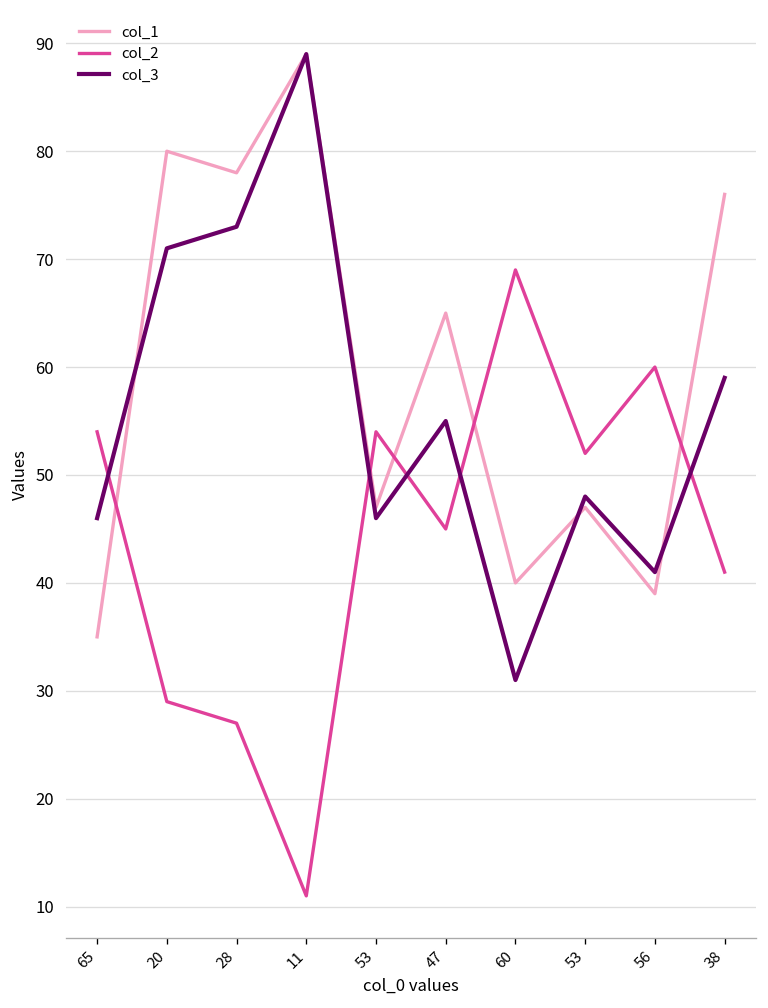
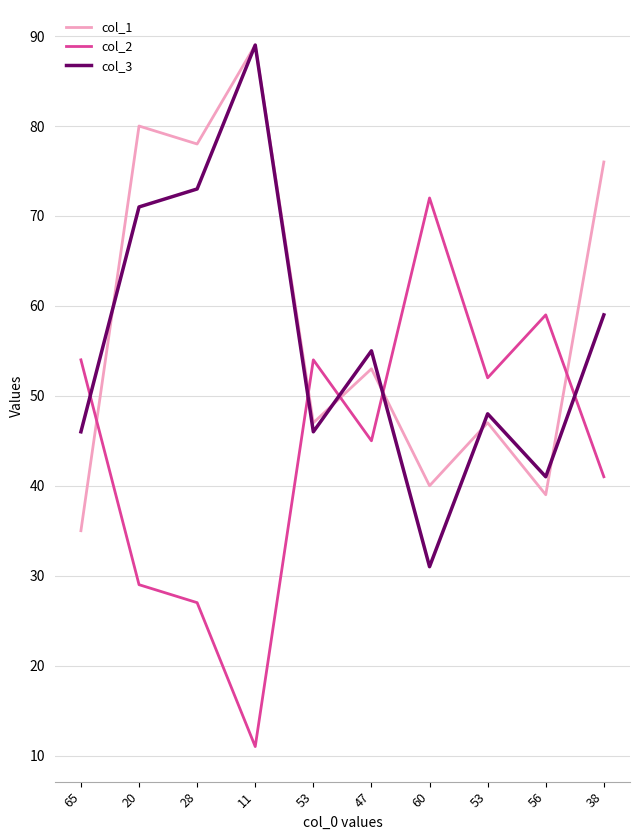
col_1, 47: 65 -> 53
col_2, 60: 69 -> 72
col_2, 56: 60 -> 59
